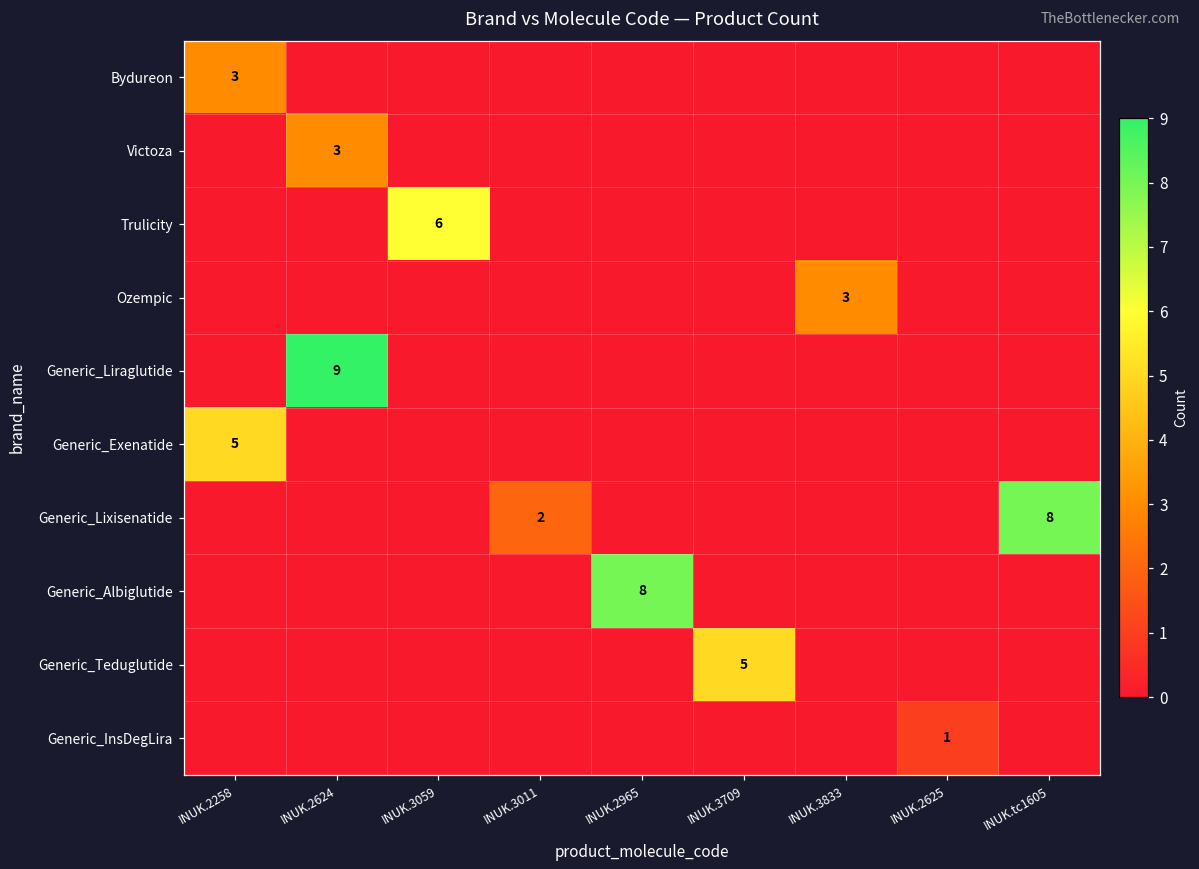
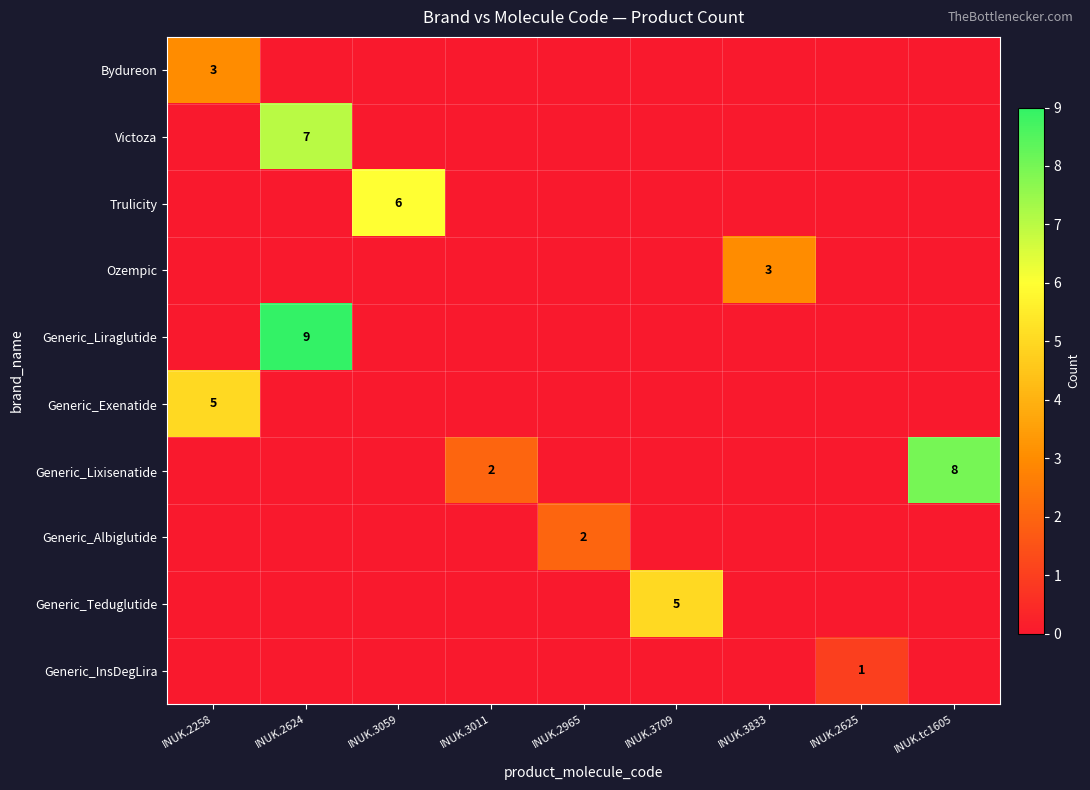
Victoza, INUK.2624: 3 -> 7
Generic_Albiglutide, INUK.2965: 8 -> 2
